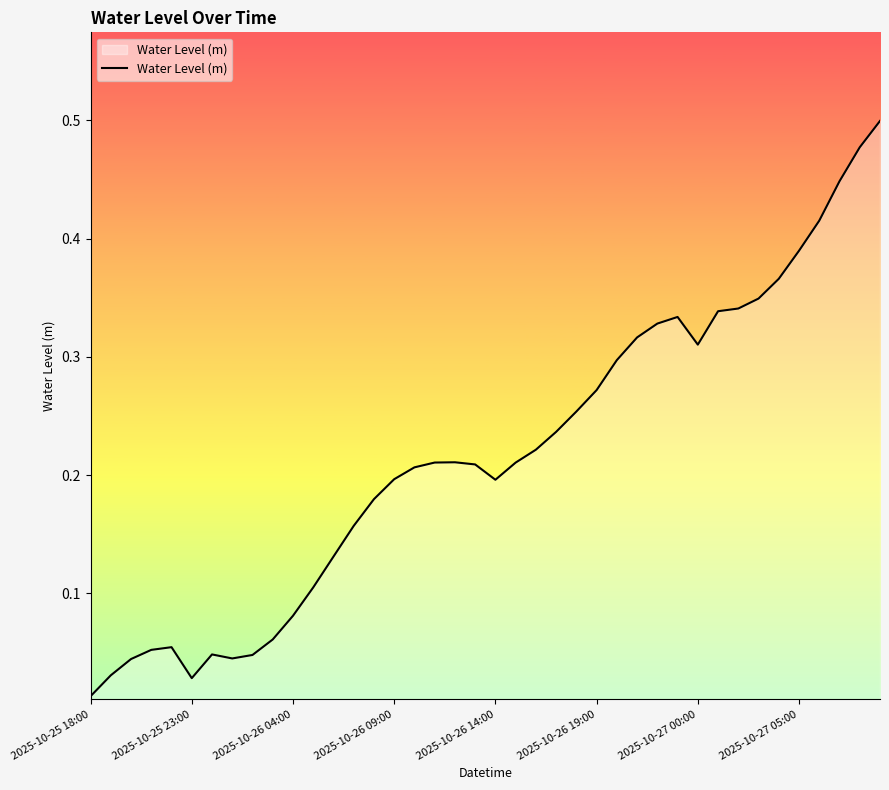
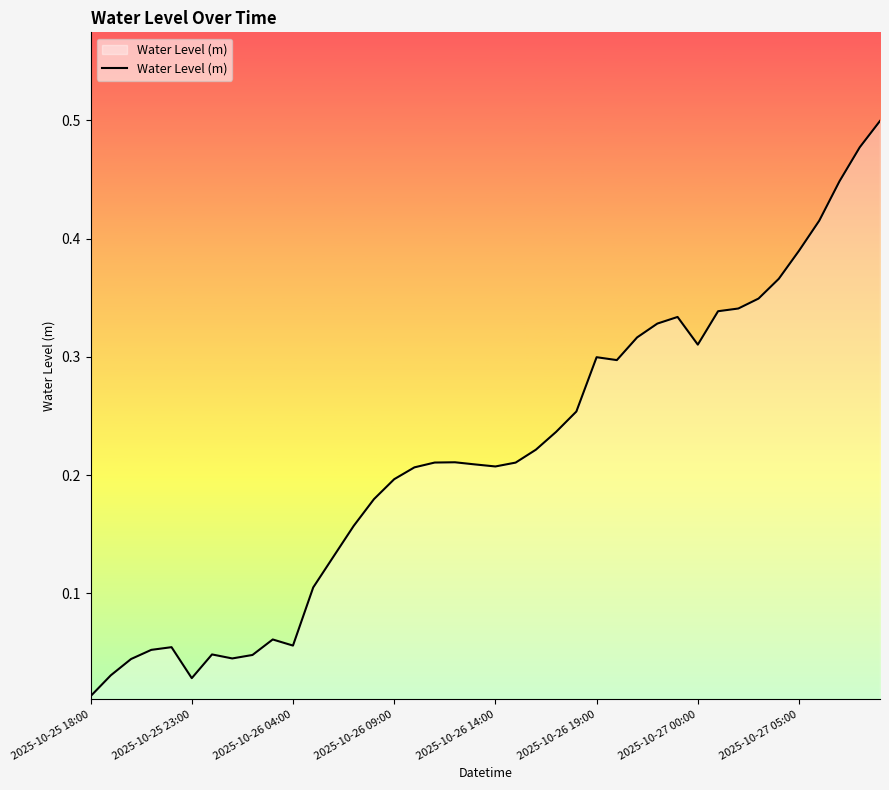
2025-10-26 04:00: 0.081 -> 0.056
2025-10-26 14:00: 0.196 -> 0.207
2025-10-26 19:00: 0.272 -> 0.300
